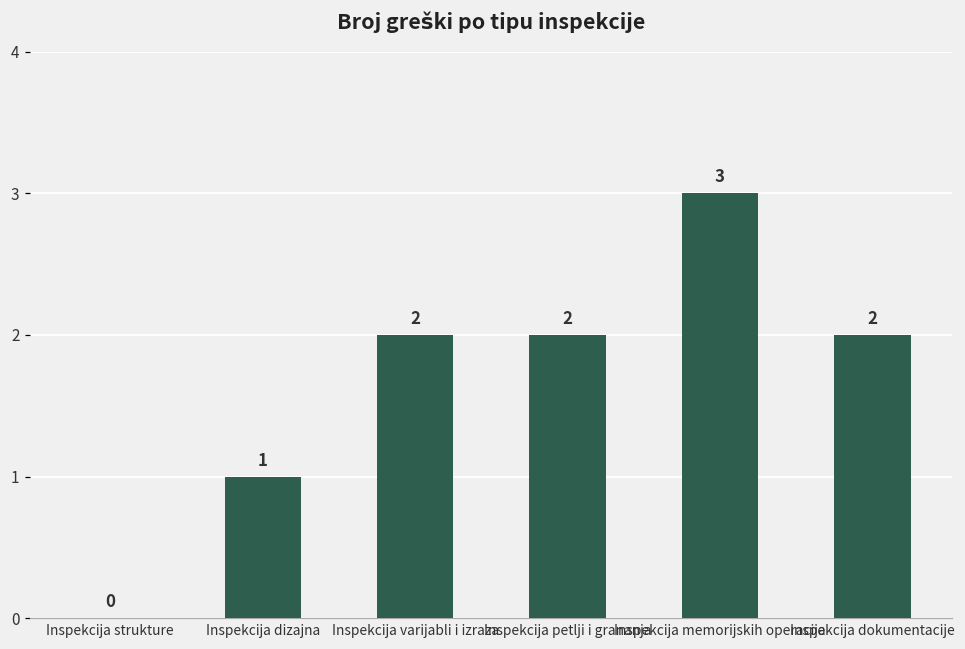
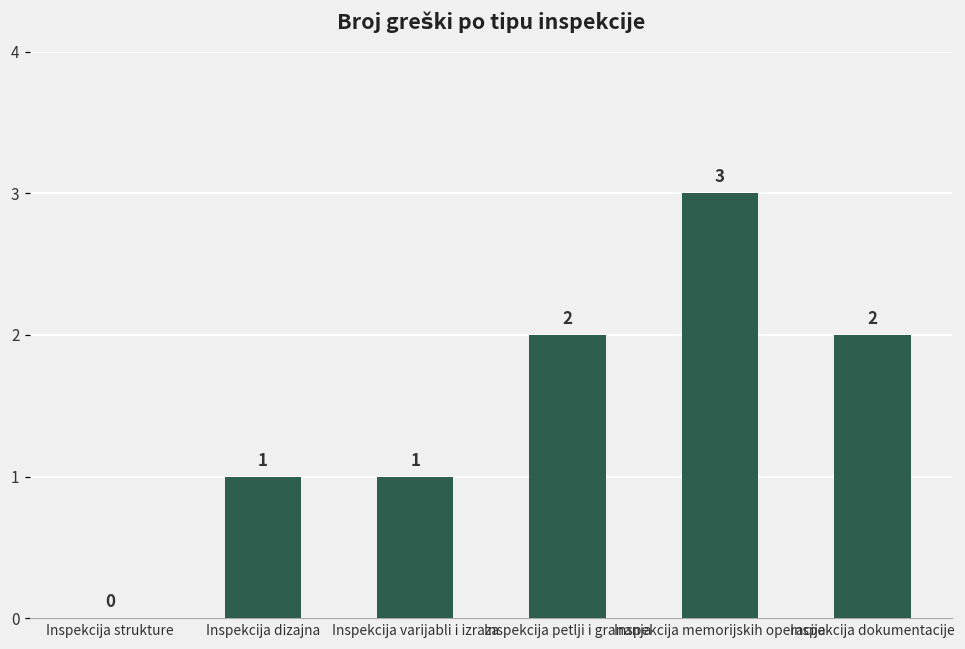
Inspekcija varijabli i izraza: 2 -> 1
